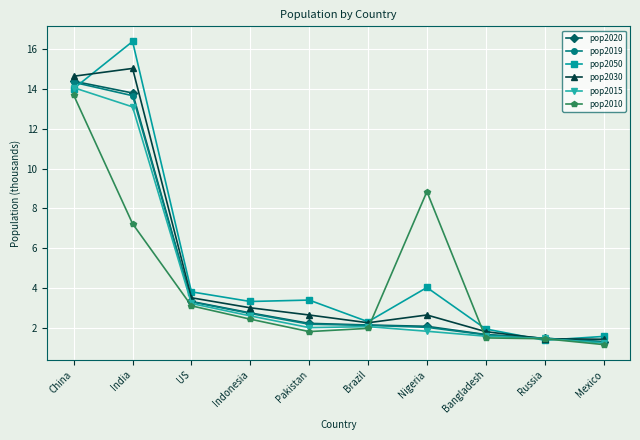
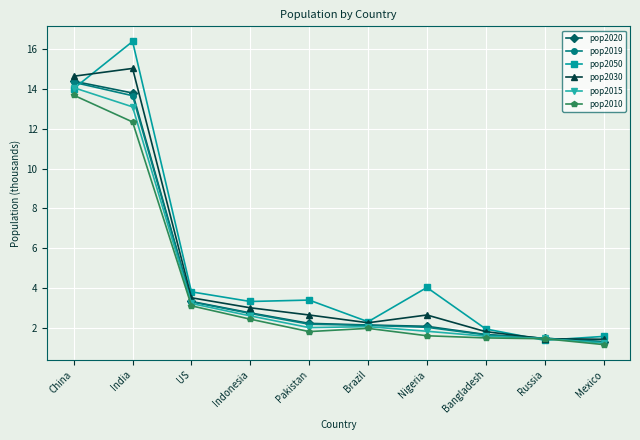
pop2010, India: 7.2 -> 12.3
pop2010, Nigeria: 8.8 -> 1.6
